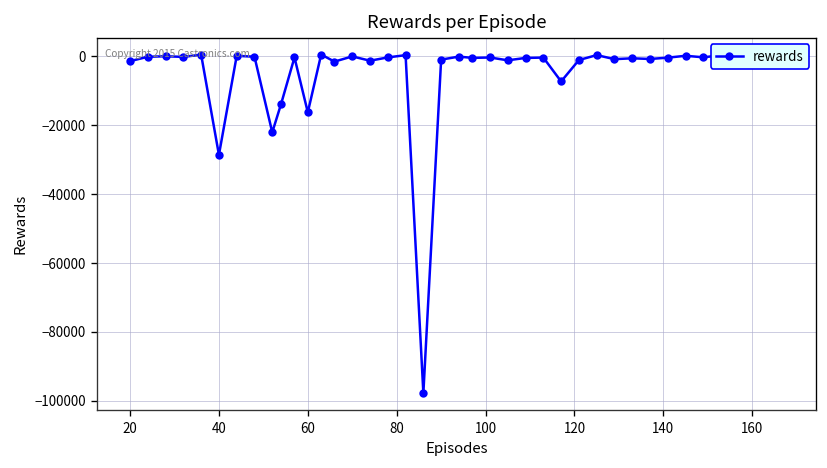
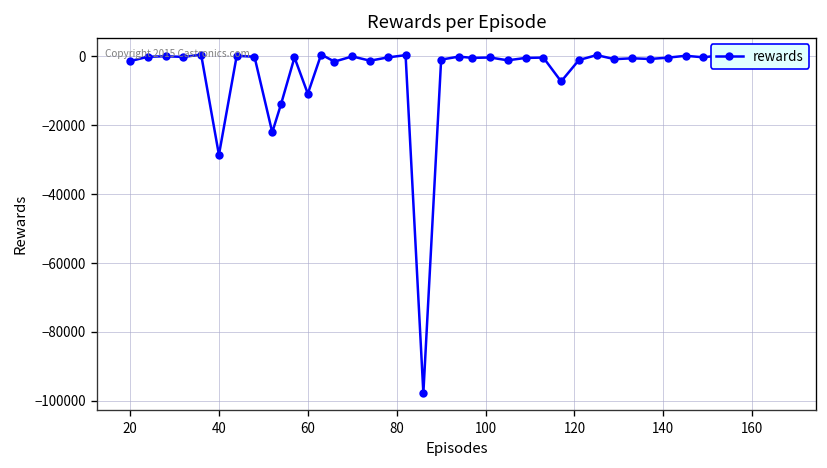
60: -16000 -> -11000
